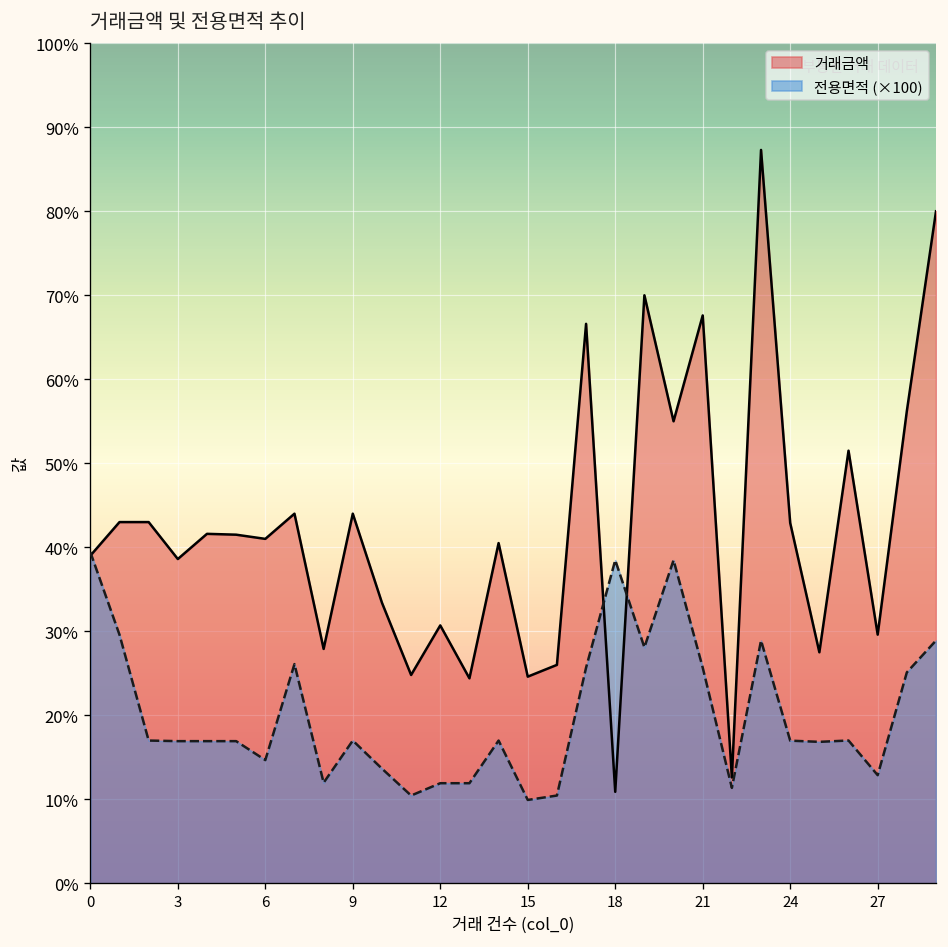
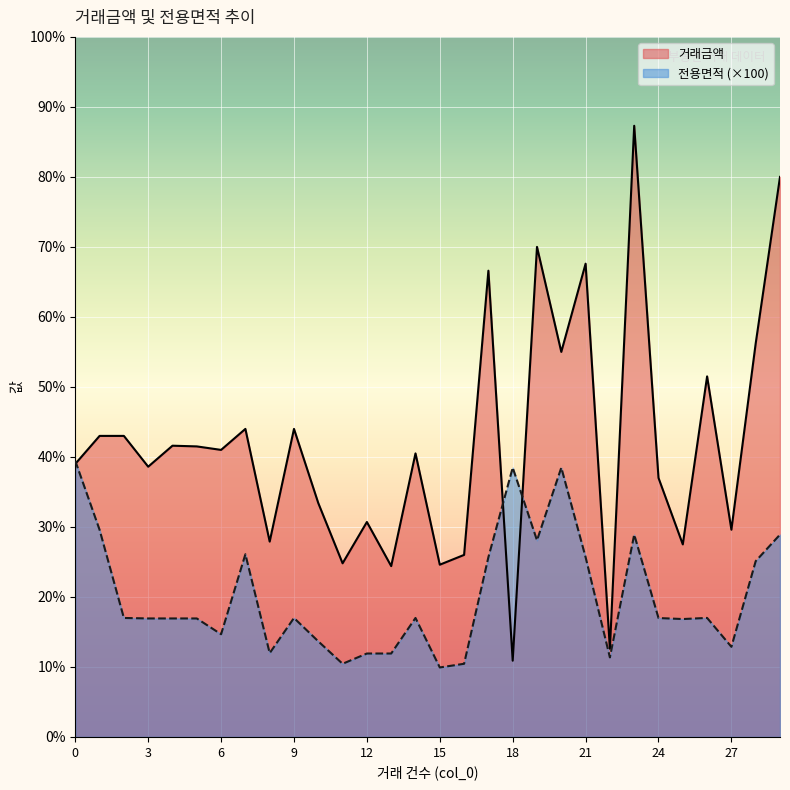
거래금액, 24: 43% -> 37%
